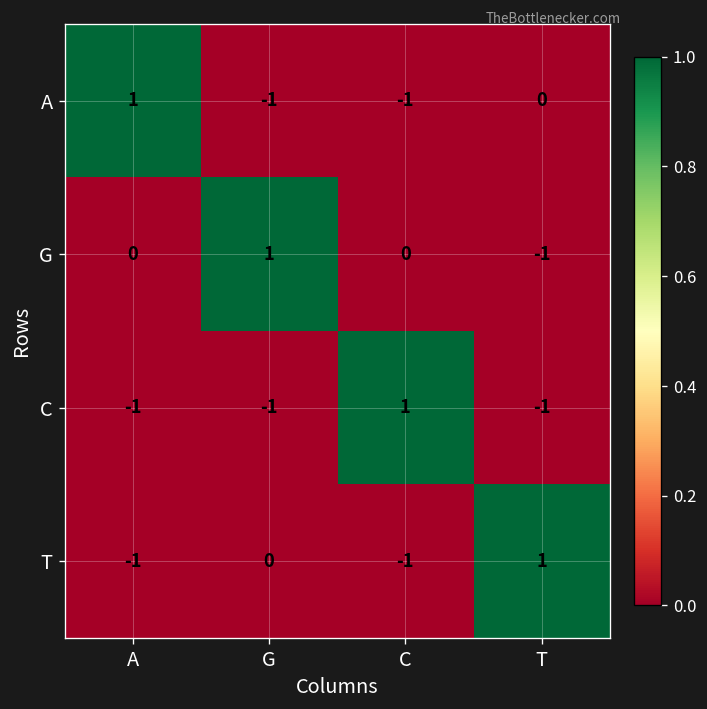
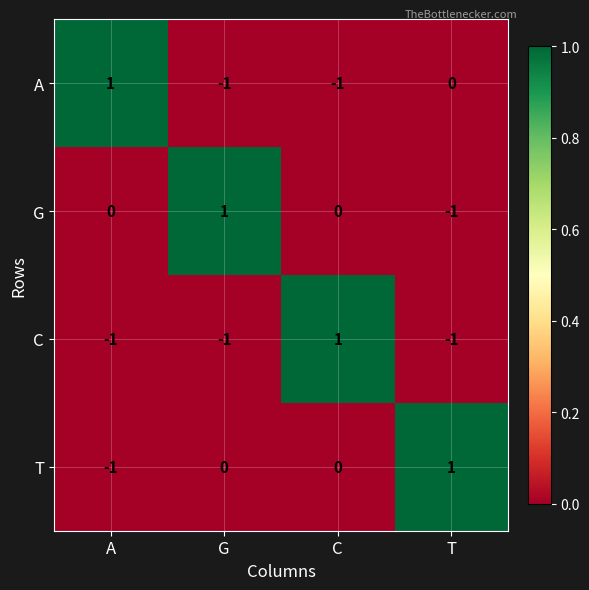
T, C: -1 -> 0
